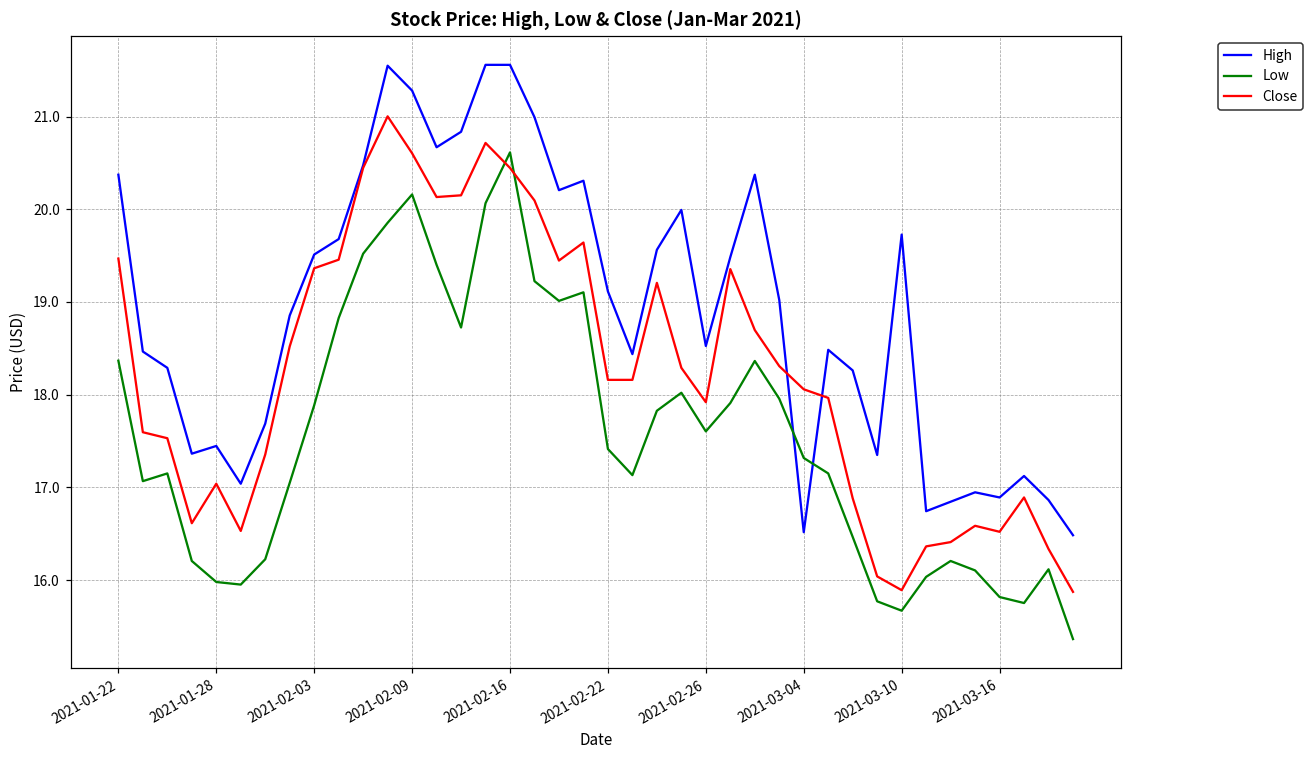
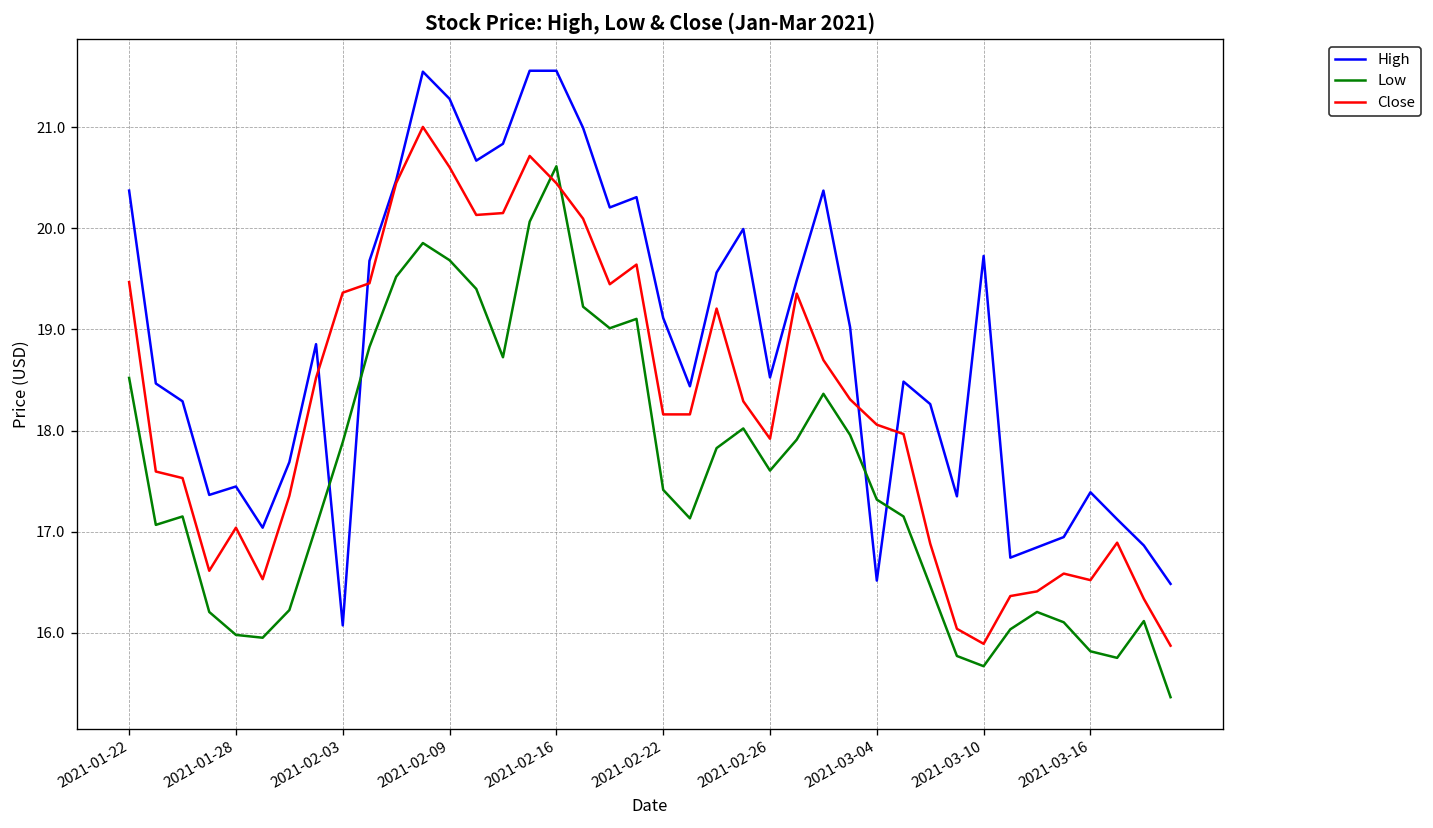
Low, 2021-01-22: 18.4 -> 18.5
High, 2021-02-03: 19.5 -> 16.1
Low, 2021-02-09: 20.2 -> 19.7
High, 2021-03-16: 16.9 -> 17.4
